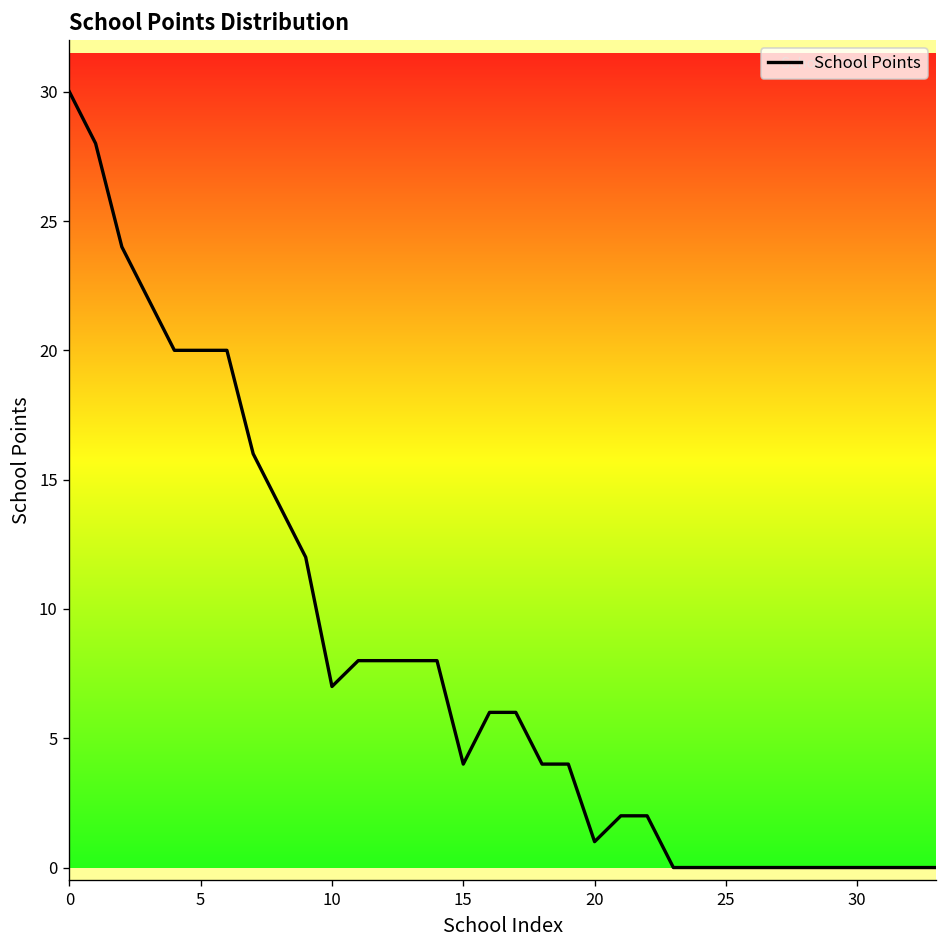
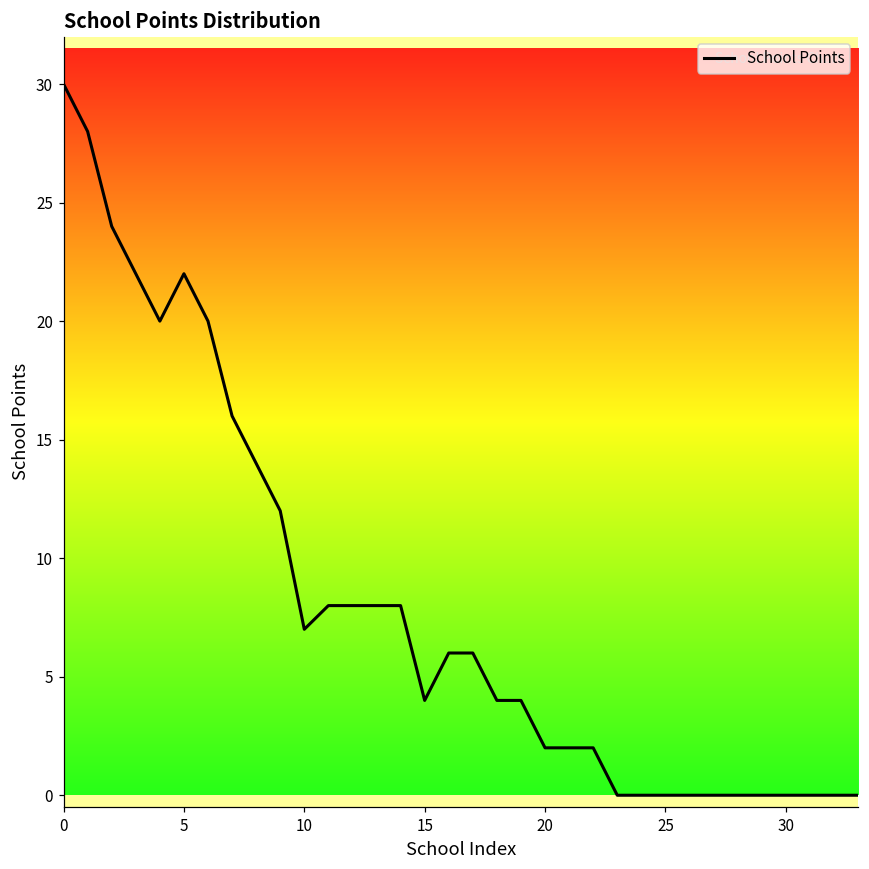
5: 20 -> 22
20: 1 -> 2
